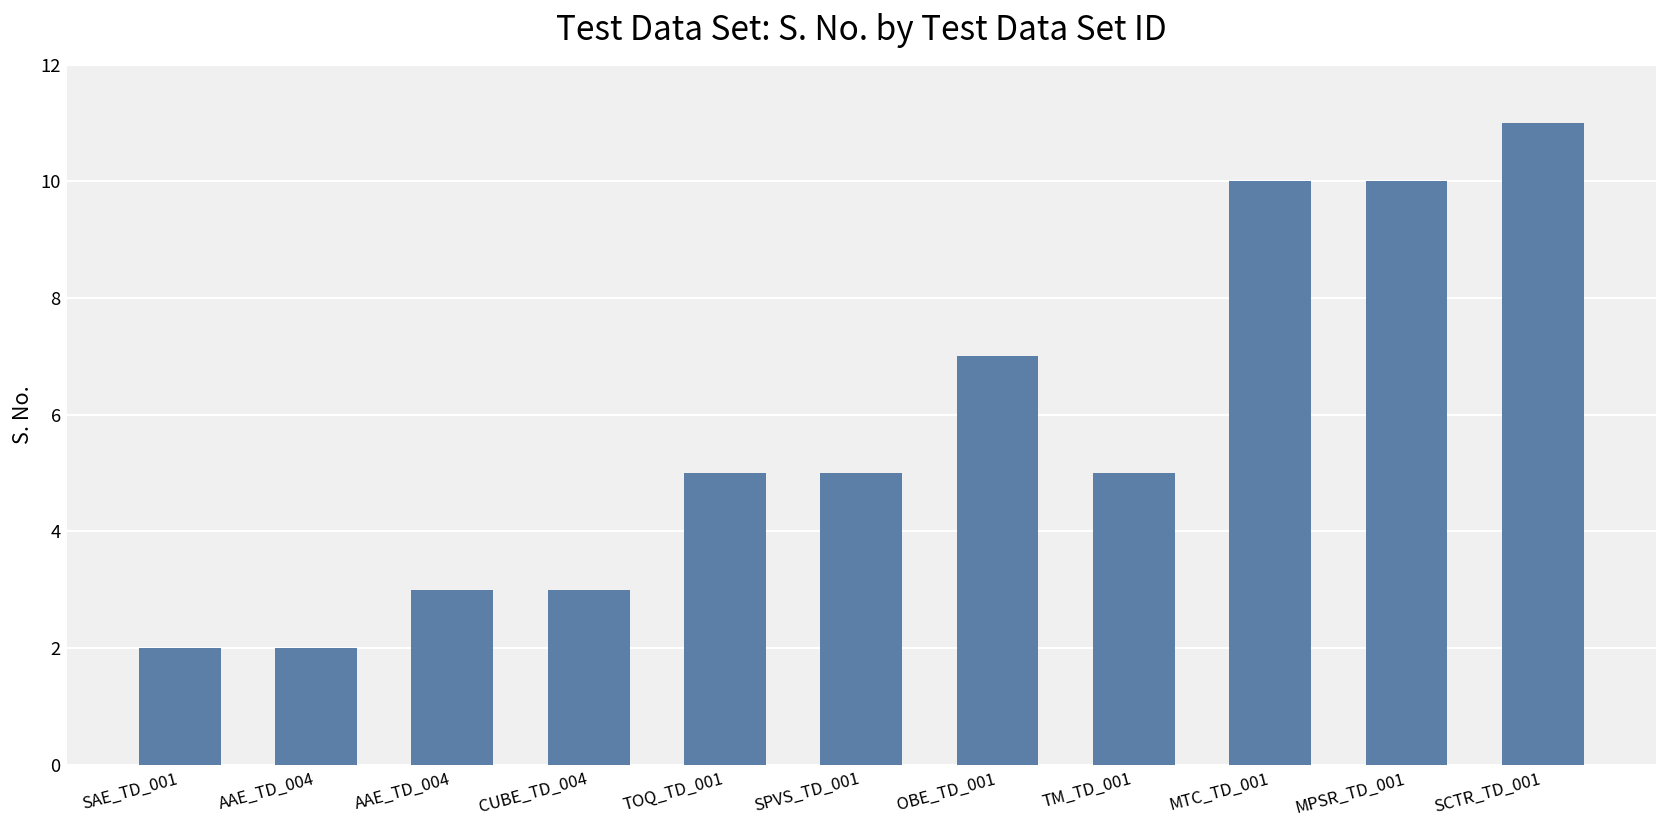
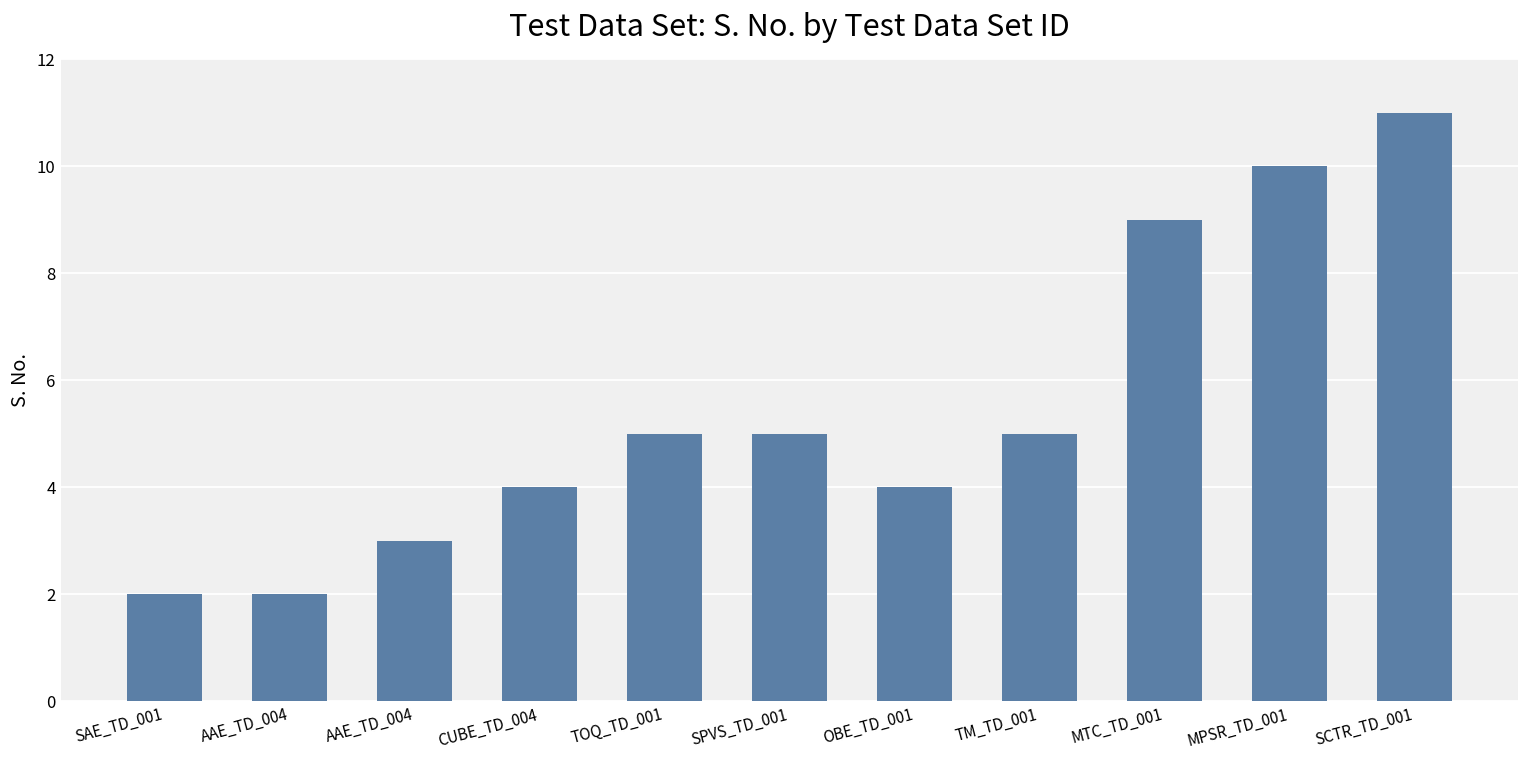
CUBE_TD_004: 3 -> 4
OBE_TD_001: 7 -> 4
MTC_TD_001: 10 -> 9
